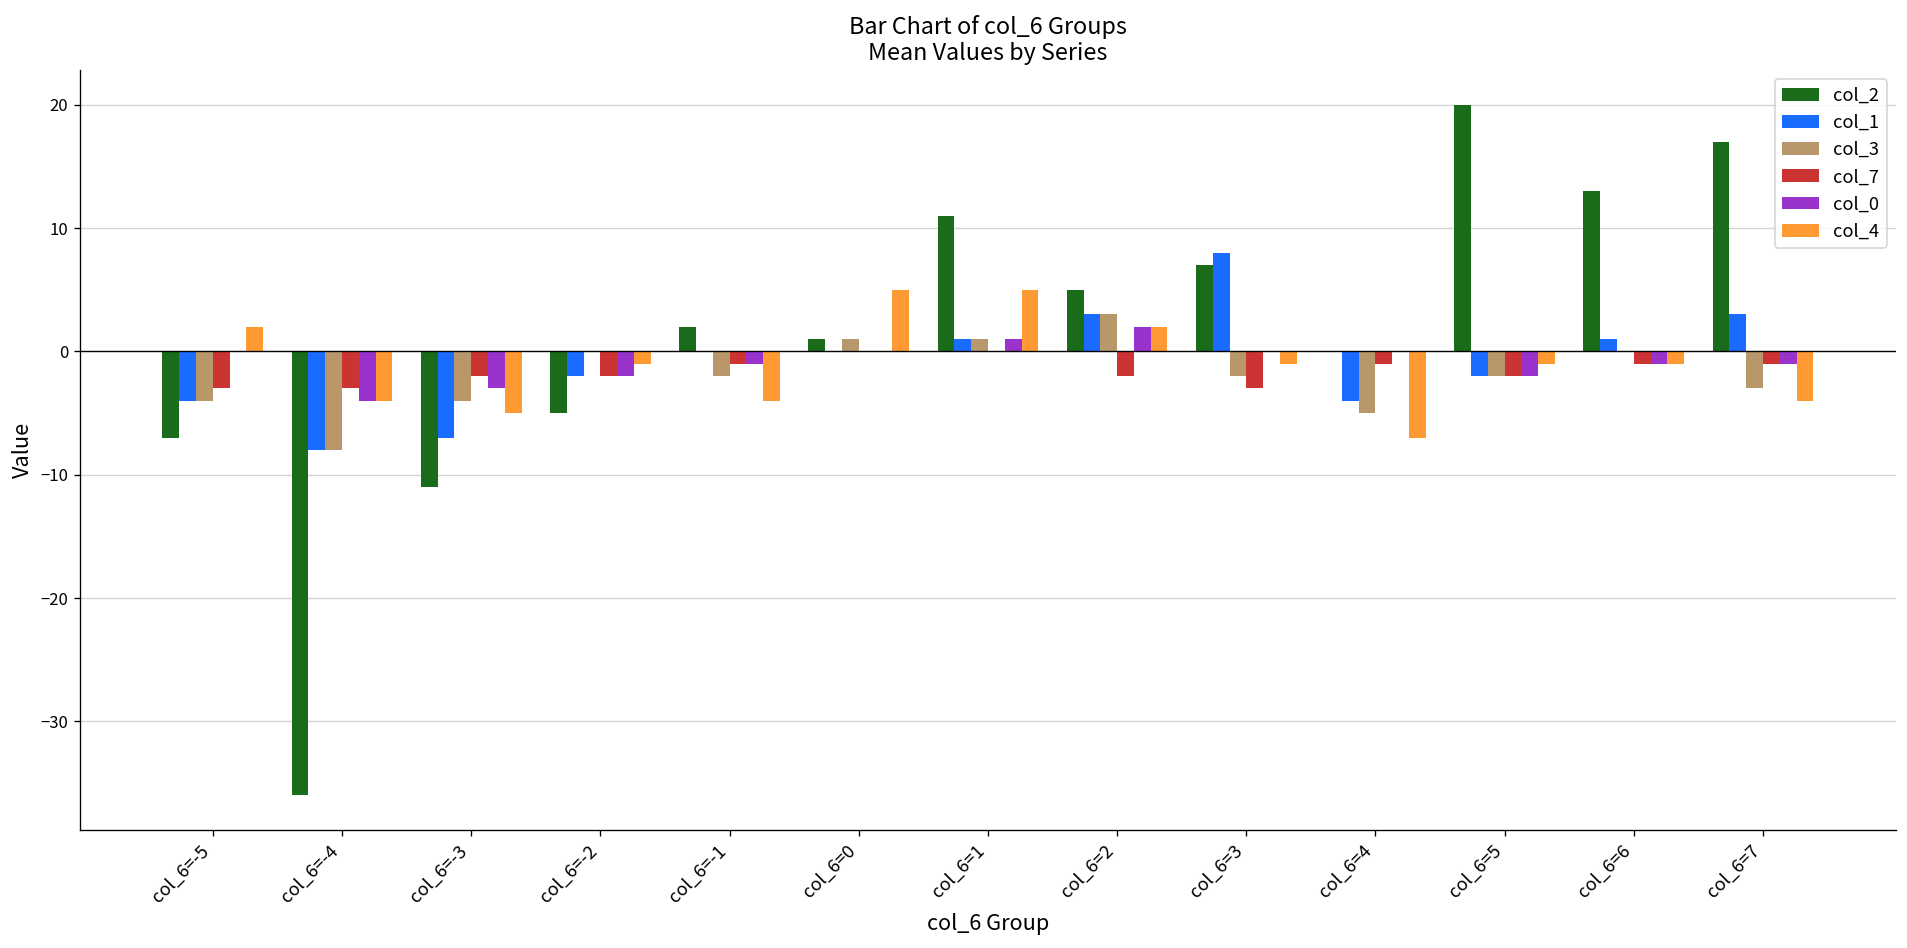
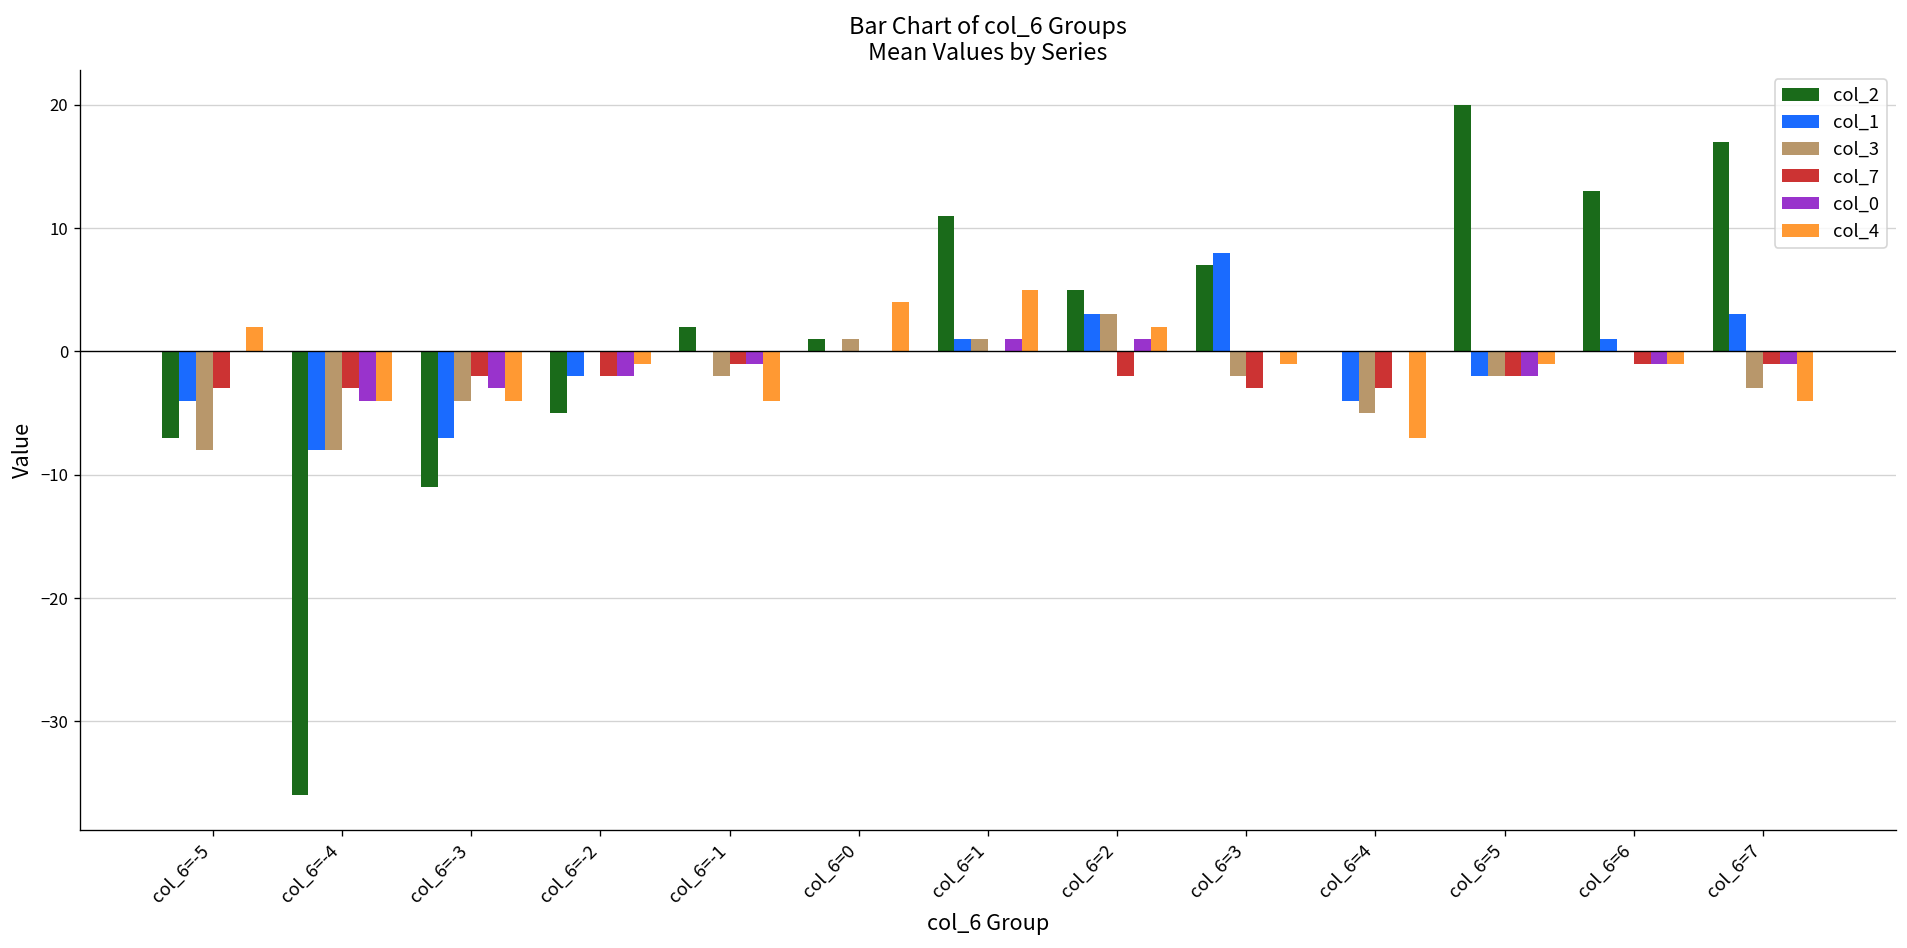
col_3, col_6=-5: -4 -> -8
col_4, col_6=-3: -5 -> -4
col_4, col_6=0: 5 -> 4
col_0, col_6=2: 2 -> 1
col_7, col_6=4: -1 -> -3
